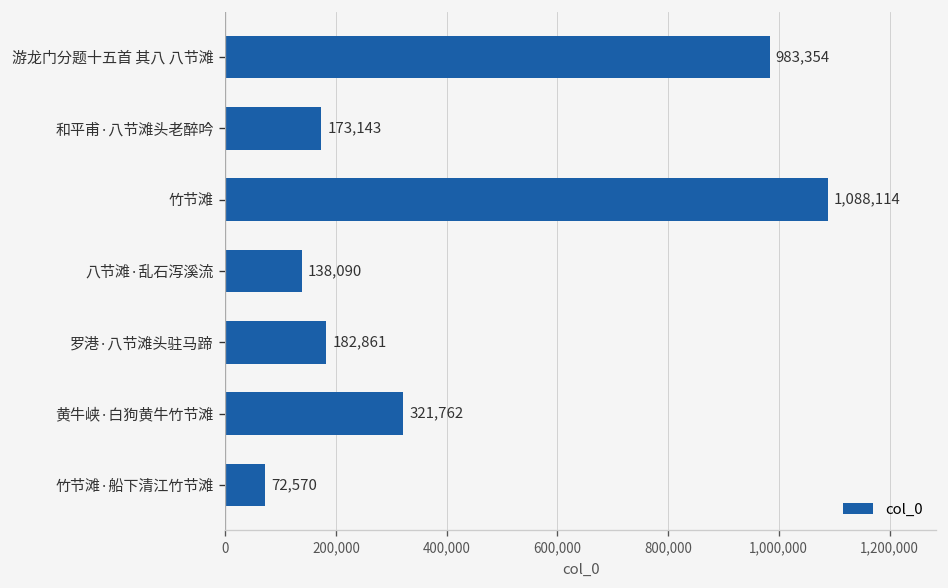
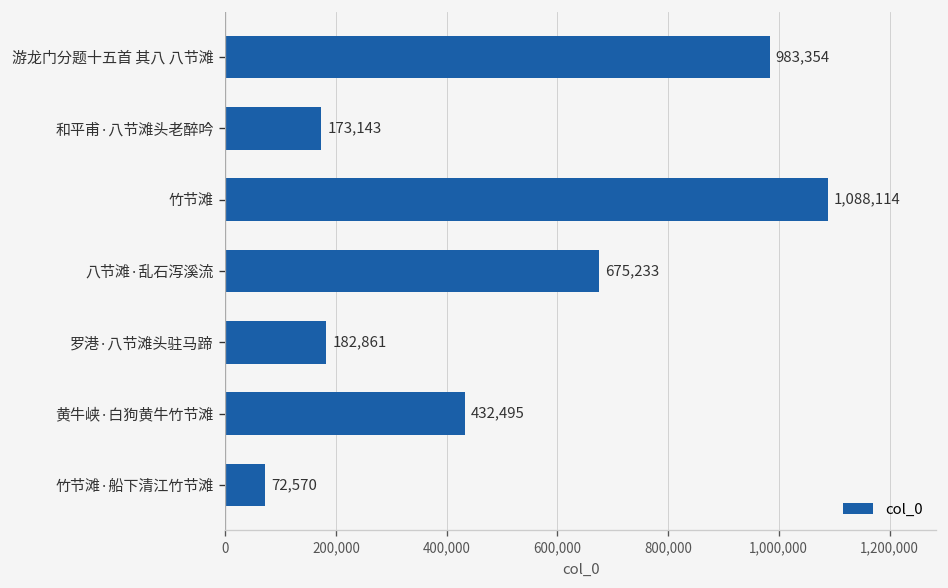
八节滩·乱石泻溪流: 138,090 -> 675,233
黄牛峡·白狗黄牛竹节滩: 321,762 -> 432,495
